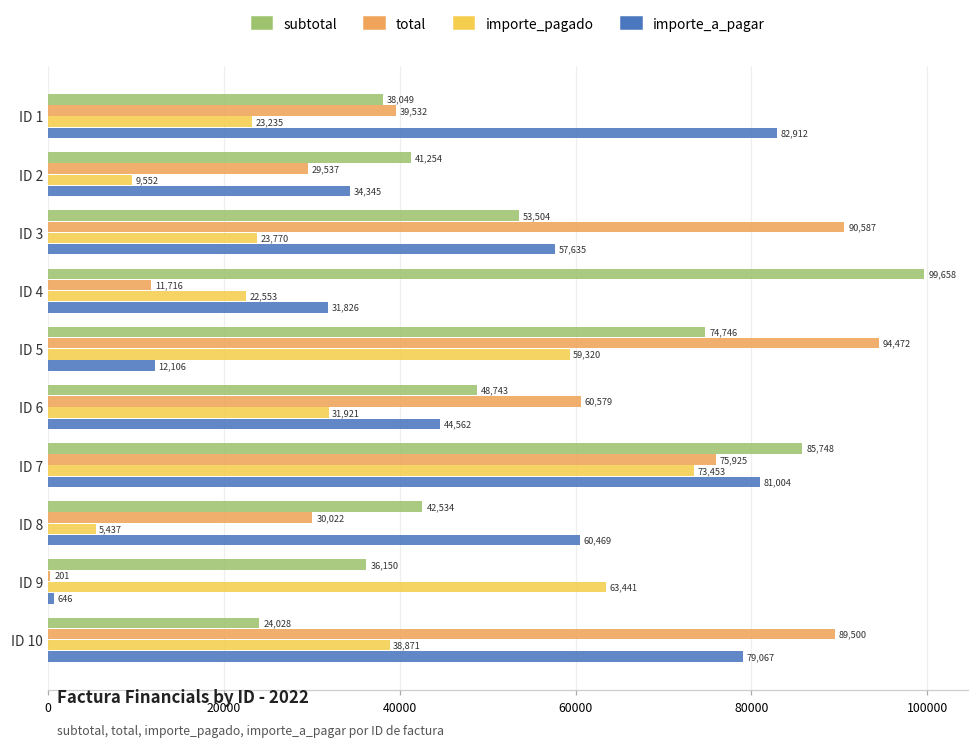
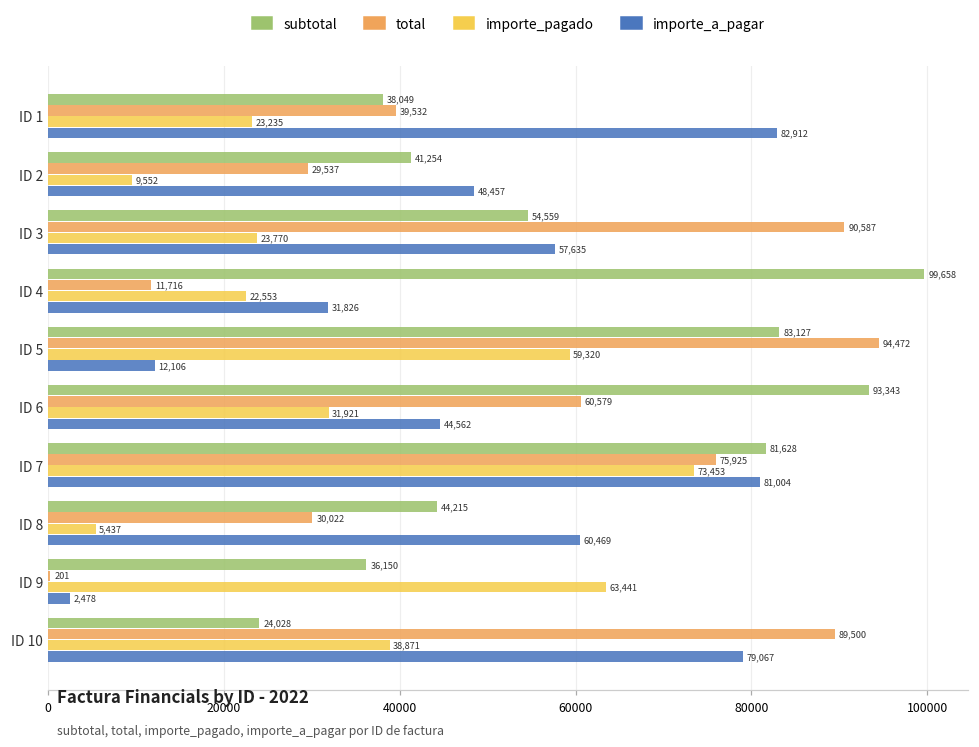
importe_a_pagar, ID 2: 34,345 -> 48,457
subtotal, ID 3: 53,504 -> 54,559
subtotal, ID 5: 74,746 -> 83,127
subtotal, ID 6: 48,743 -> 93,343
subtotal, ID 7: 85,748 -> 81,628
subtotal, ID 8: 42,534 -> 44,215
importe_a_pagar, ID 9: 646 -> 2,478
